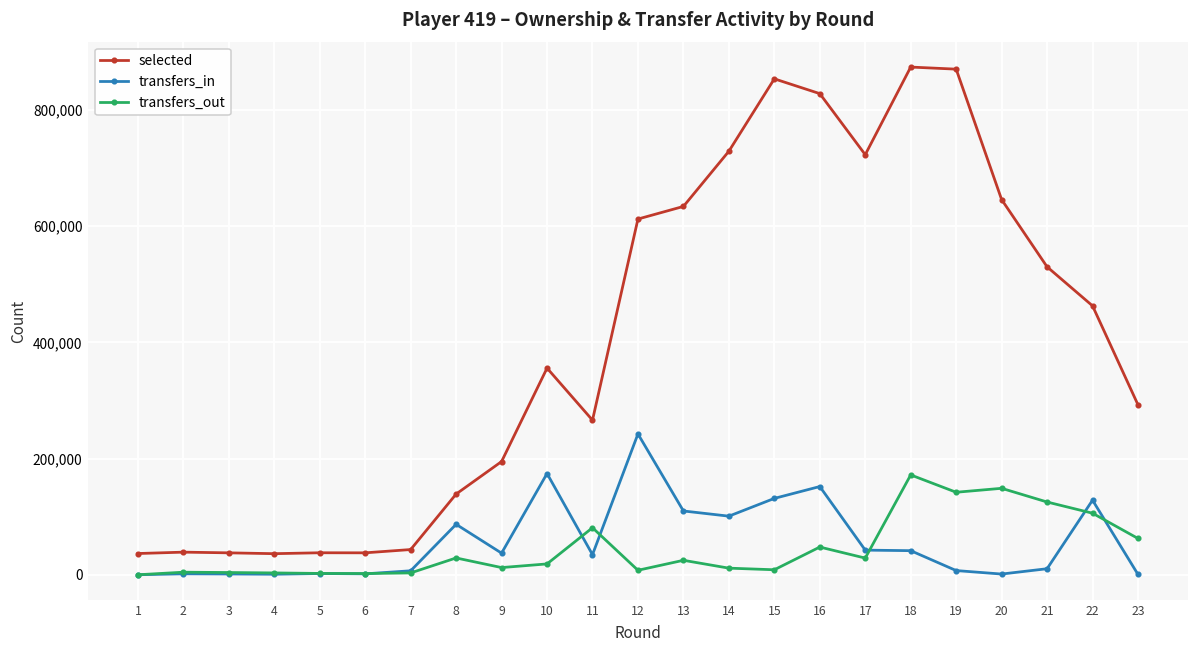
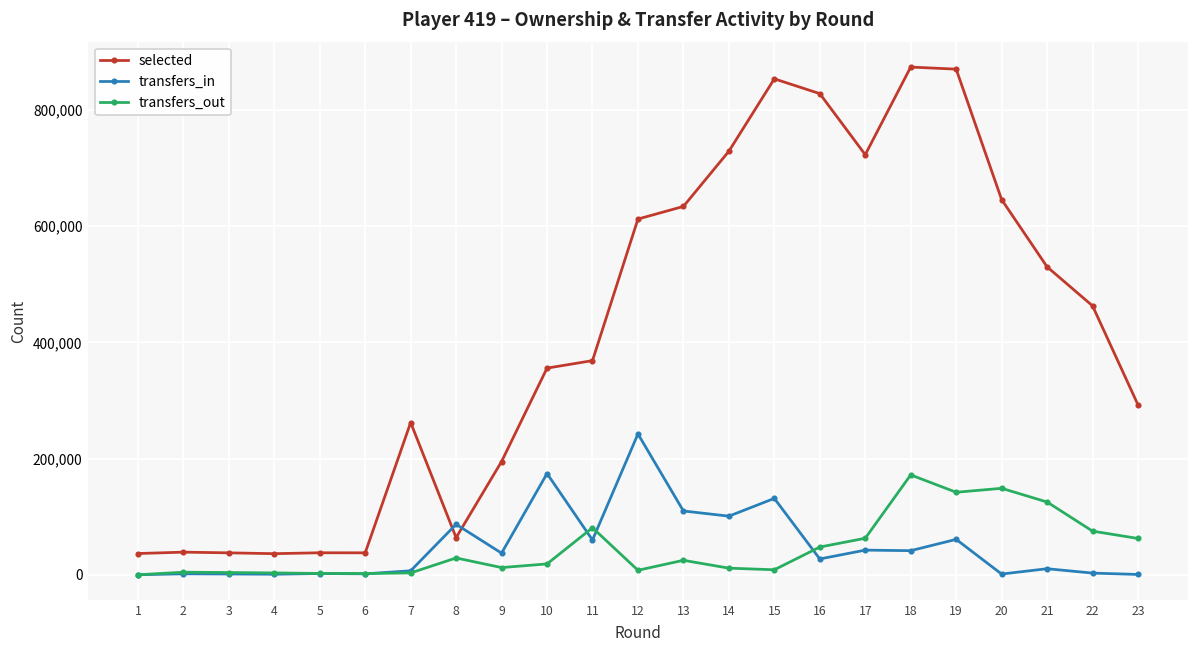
selected, 7: 40,000 -> 260,000
selected, 8: 140,000 -> 60,000
selected, 11: 270,000 -> 370,000
transfers_in, 11: 30,000 -> 60,000
transfers_in, 16: 150,000 -> 30,000
transfers_out, 17: 30,000 -> 60,000
transfers_in, 19: 10,000 -> 60,000
transfers_in, 22: 130,000 -> 0
transfers_out, 22: 110,000 -> 80,000
